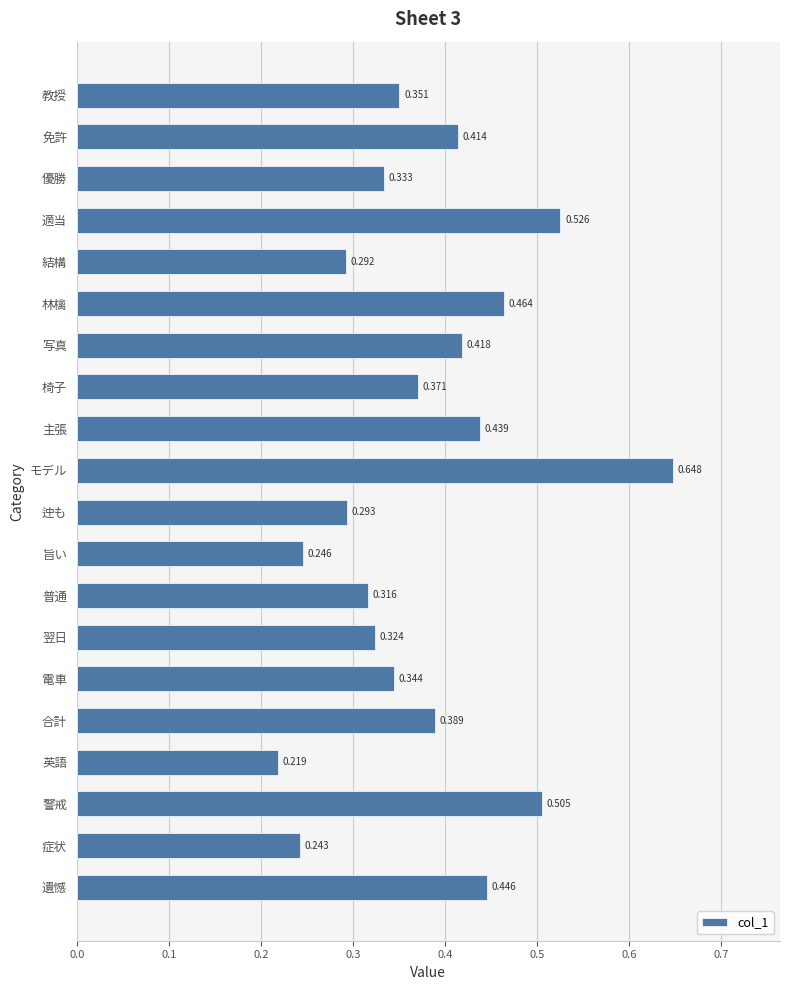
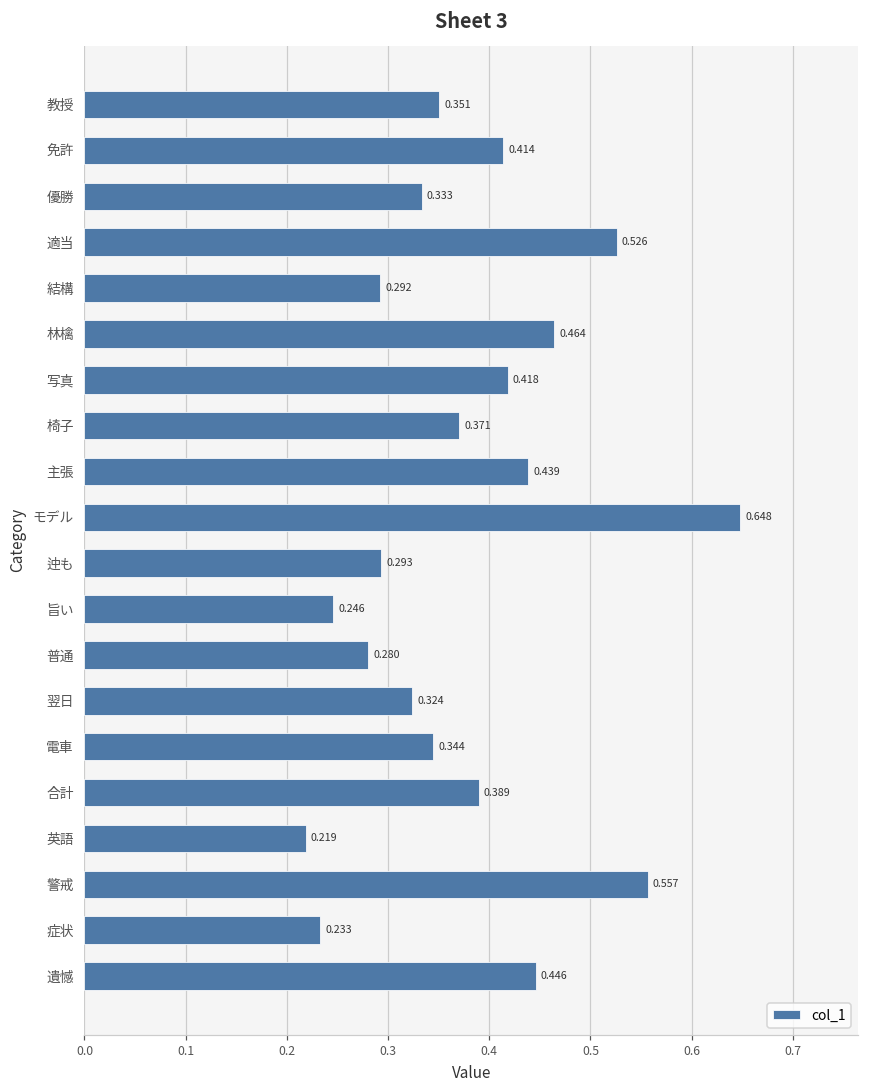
普通: 0.316 -> 0.280
警戒: 0.505 -> 0.557
症状: 0.243 -> 0.233
